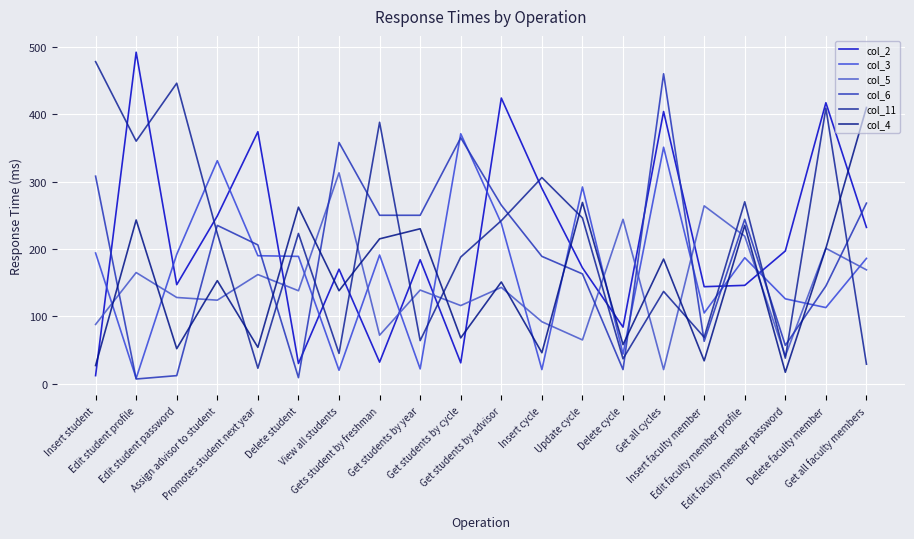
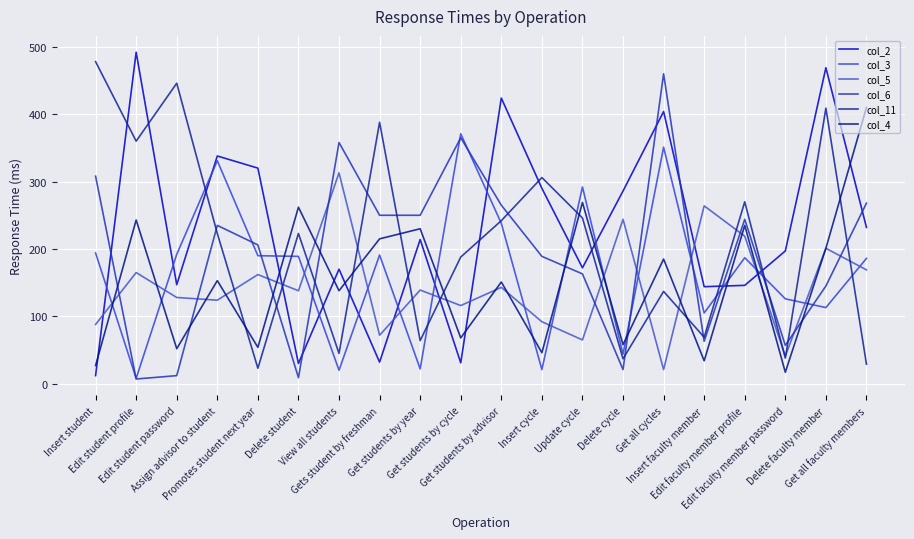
col_2, Assign advisor to student: 250 -> 340
col_2, Promotes student next year: 370 -> 320
col_2, Get students by year: 180 -> 210
col_2, Delete cycle: 80 -> 290
col_2, Delete faculty member: 420 -> 470
